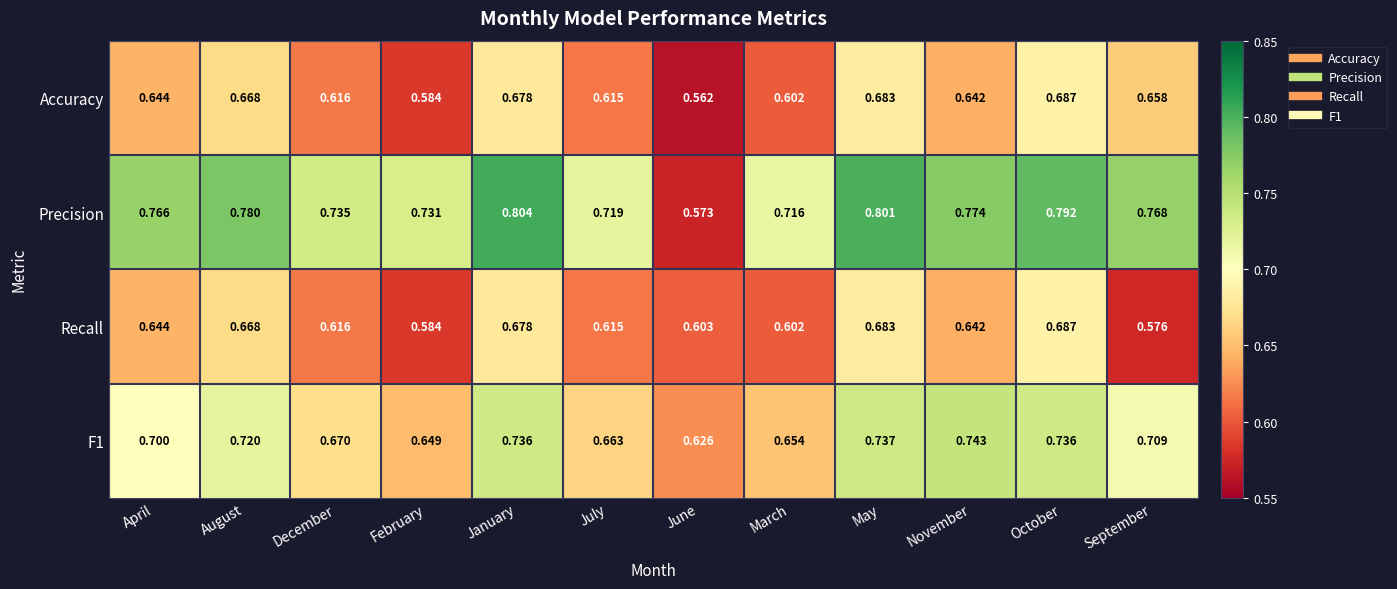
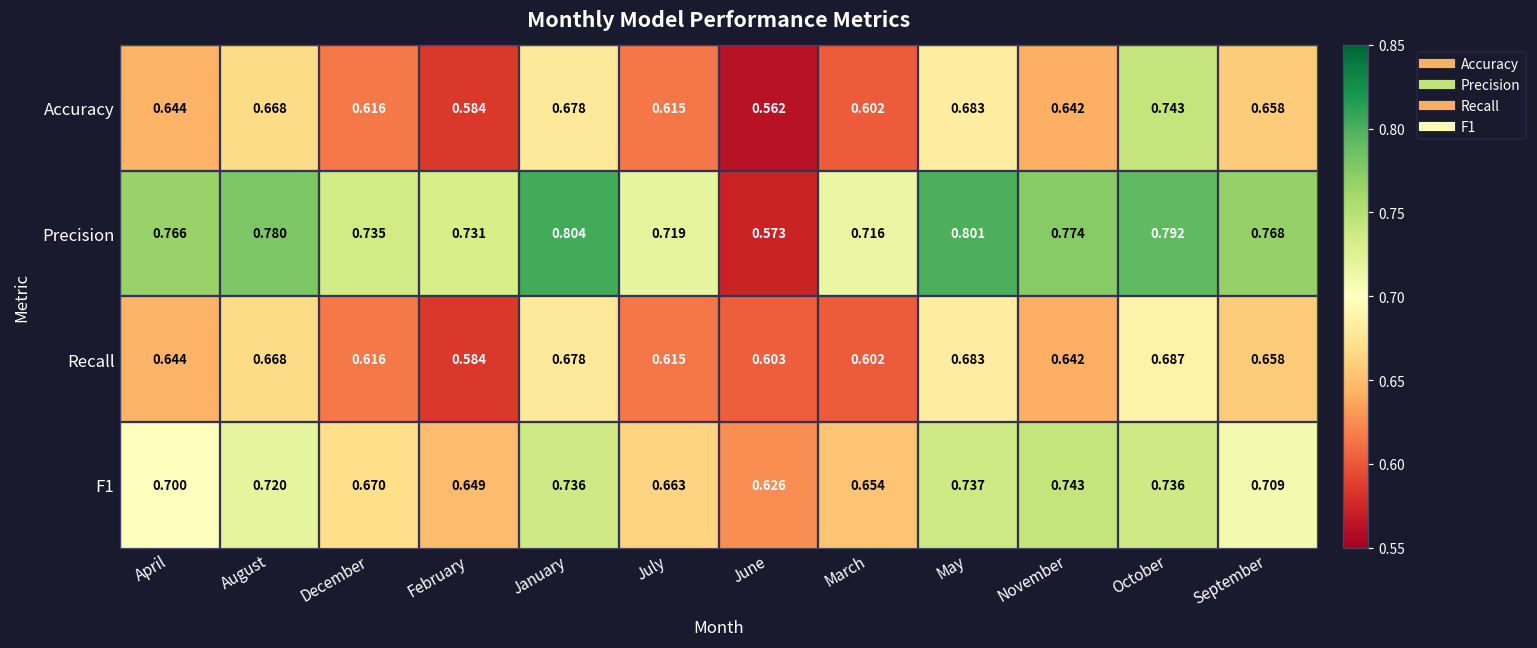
Accuracy, October: 0.687 -> 0.743
Recall, September: 0.576 -> 0.658
